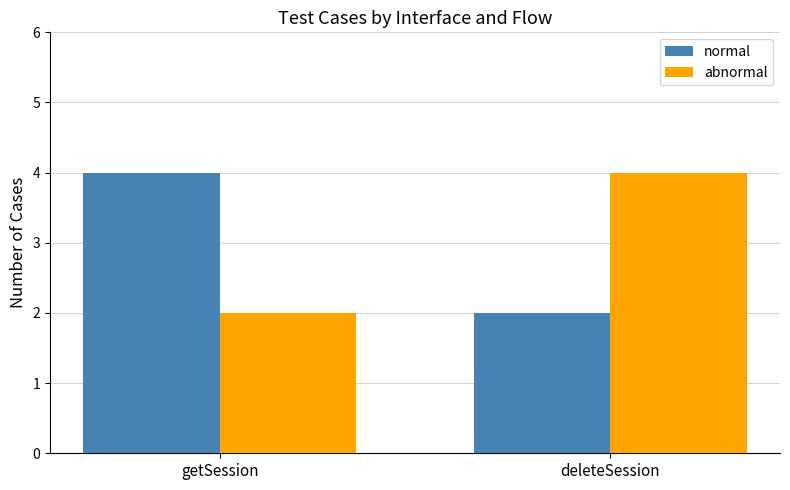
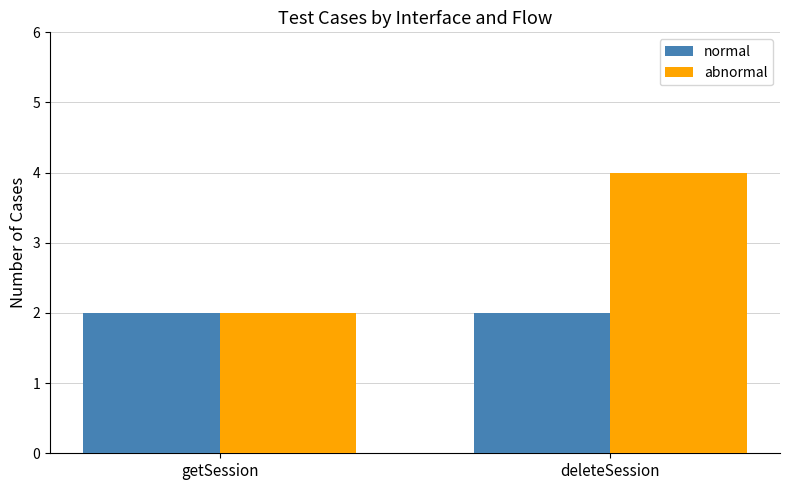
normal, getSession: 4 -> 2
